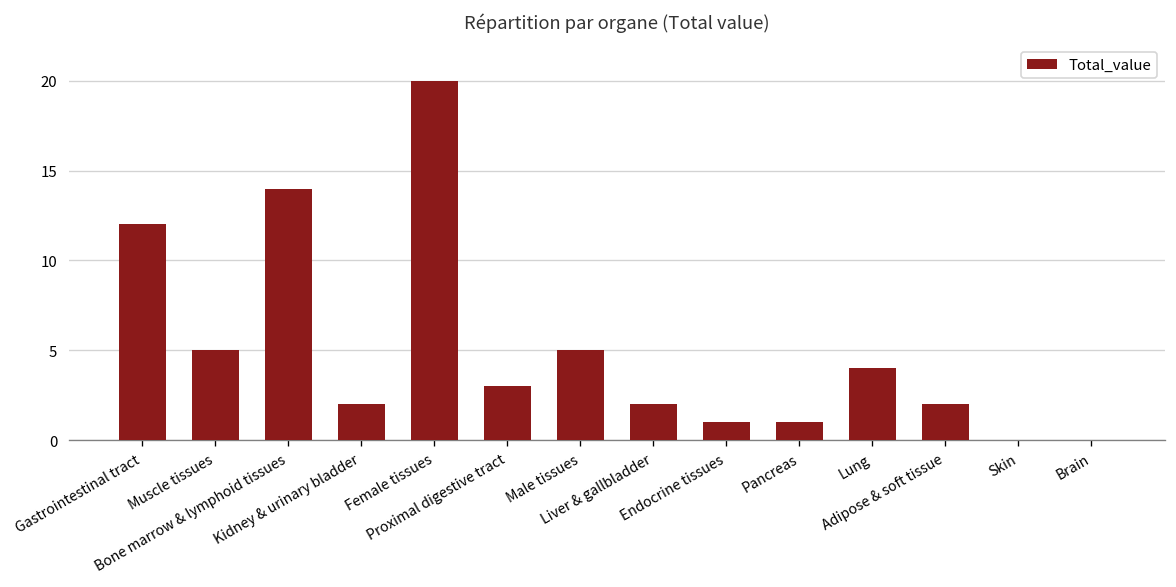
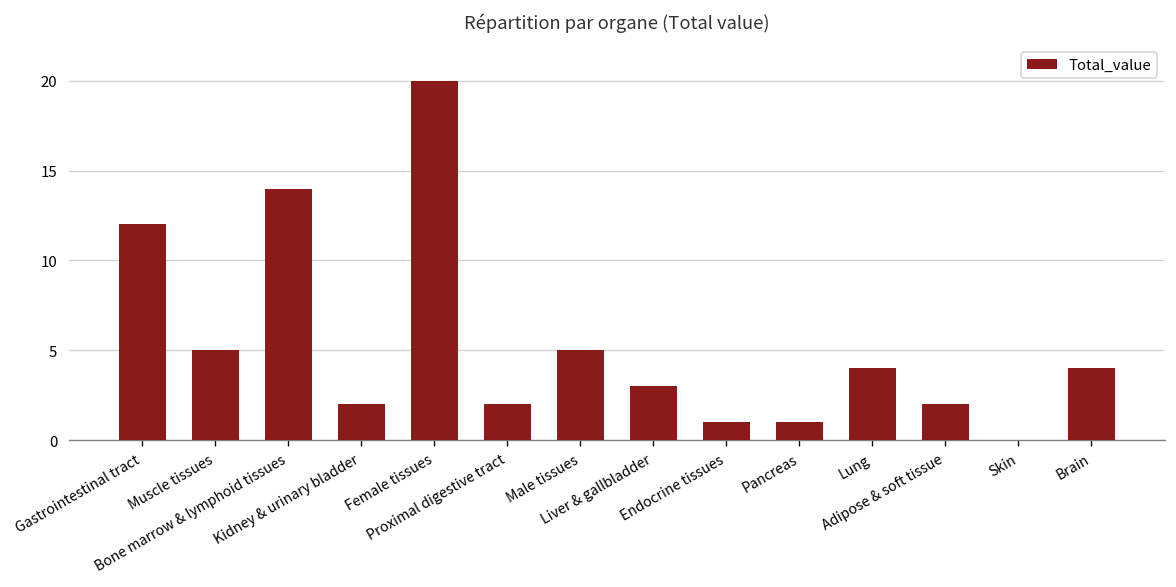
Proximal digestive tract: 3 -> 2
Liver & gallbladder: 2 -> 3
Brain: 0 -> 4
